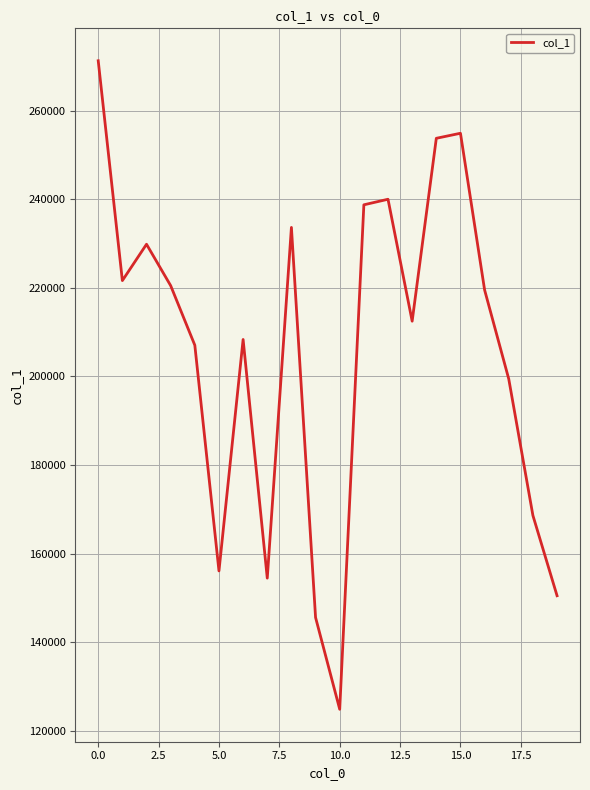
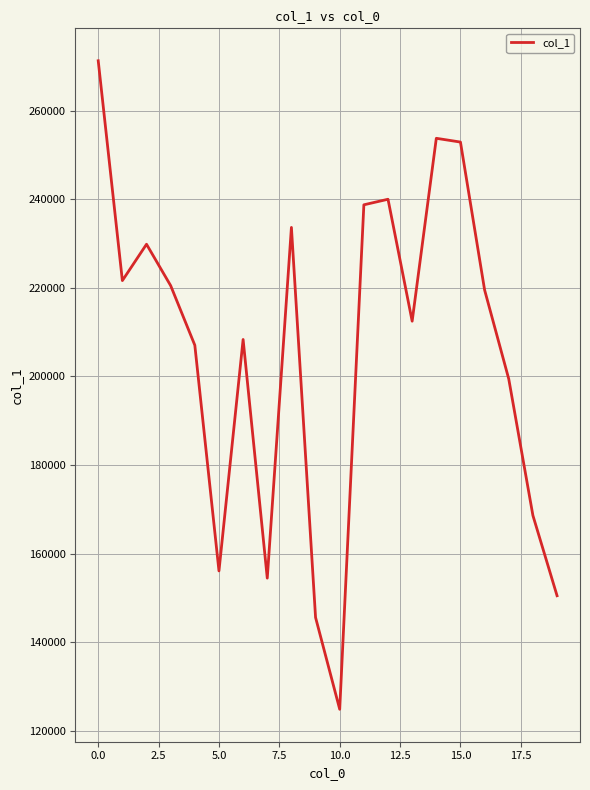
15.0: 255000 -> 253000
